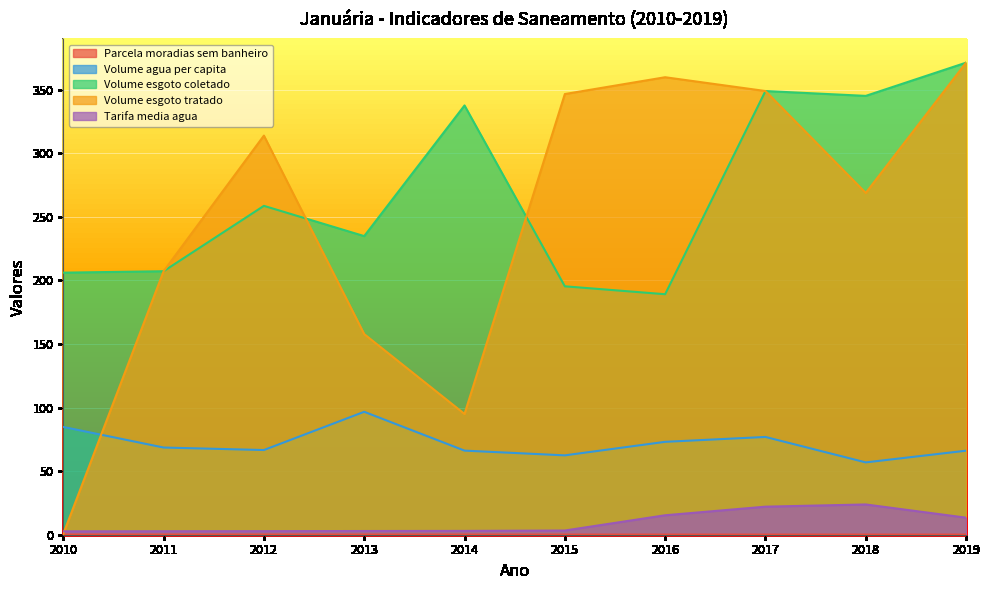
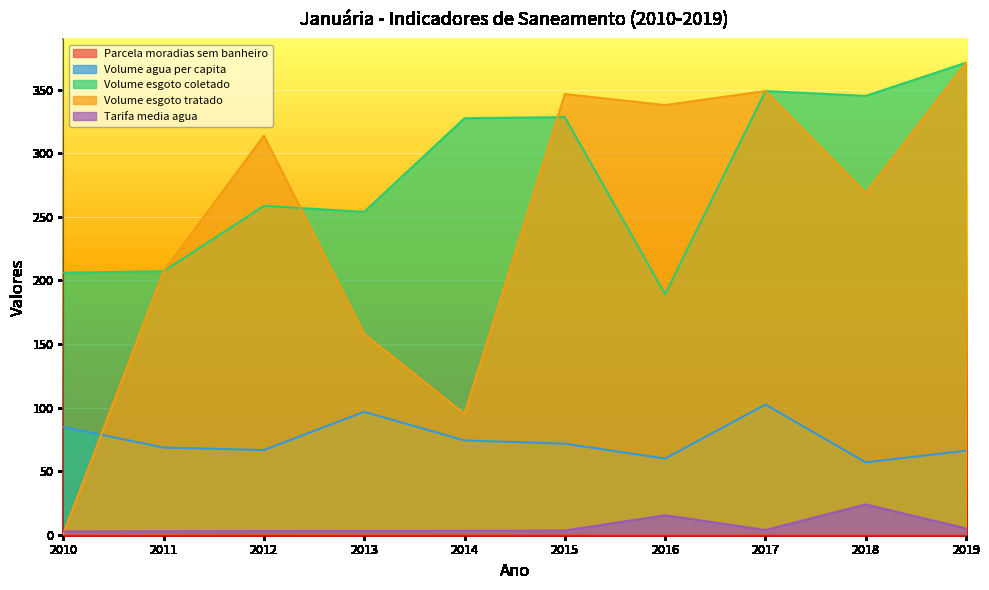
Volume esgoto coletado, 2013: 235 -> 254
Volume agua per capita, 2014: 66 -> 74
Volume esgoto coletado, 2014: 338 -> 328
Volume agua per capita, 2015: 62 -> 72
Volume esgoto coletado, 2015: 195 -> 329
Volume agua per capita, 2016: 73 -> 60
Volume esgoto tratado, 2016: 360 -> 338
Volume agua per capita, 2017: 77 -> 102
Tarifa media agua, 2017: 22 -> 4
Tarifa media agua, 2019: 13 -> 5
